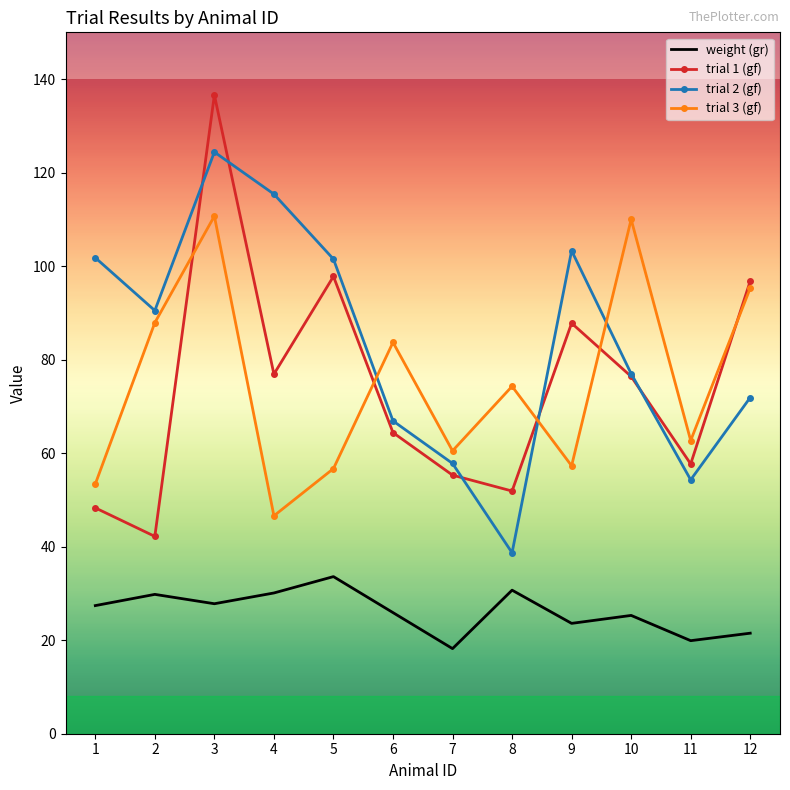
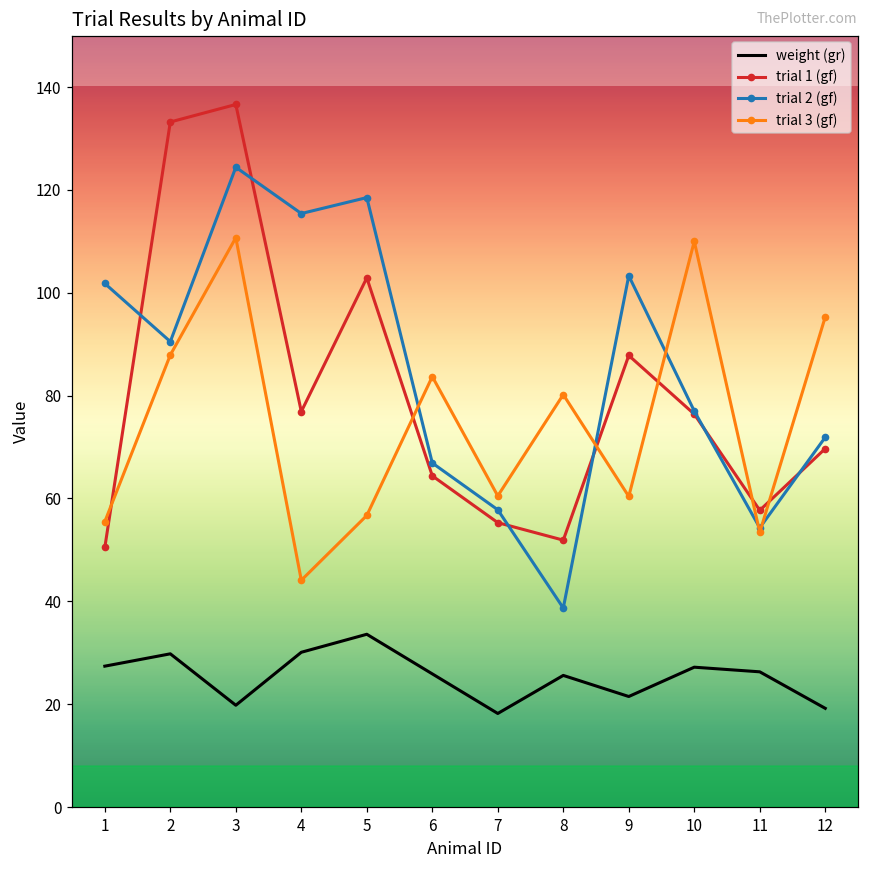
trial 1 (gf), 1: 48 -> 51
trial 3 (gf), 1: 53 -> 56
trial 1 (gf), 2: 42 -> 133
weight (gr), 3: 28 -> 20
trial 3 (gf), 4: 47 -> 44
trial 1 (gf), 5: 98 -> 103
trial 2 (gf), 5: 102 -> 119
weight (gr), 8: 31 -> 26
trial 3 (gf), 8: 74 -> 80
weight (gr), 9: 24 -> 22
trial 3 (gf), 9: 57 -> 60
weight (gr), 10: 25 -> 27
weight (gr), 11: 20 -> 26
trial 3 (gf), 11: 63 -> 53
weight (gr), 12: 22 -> 19
trial 1 (gf), 12: 97 -> 70
